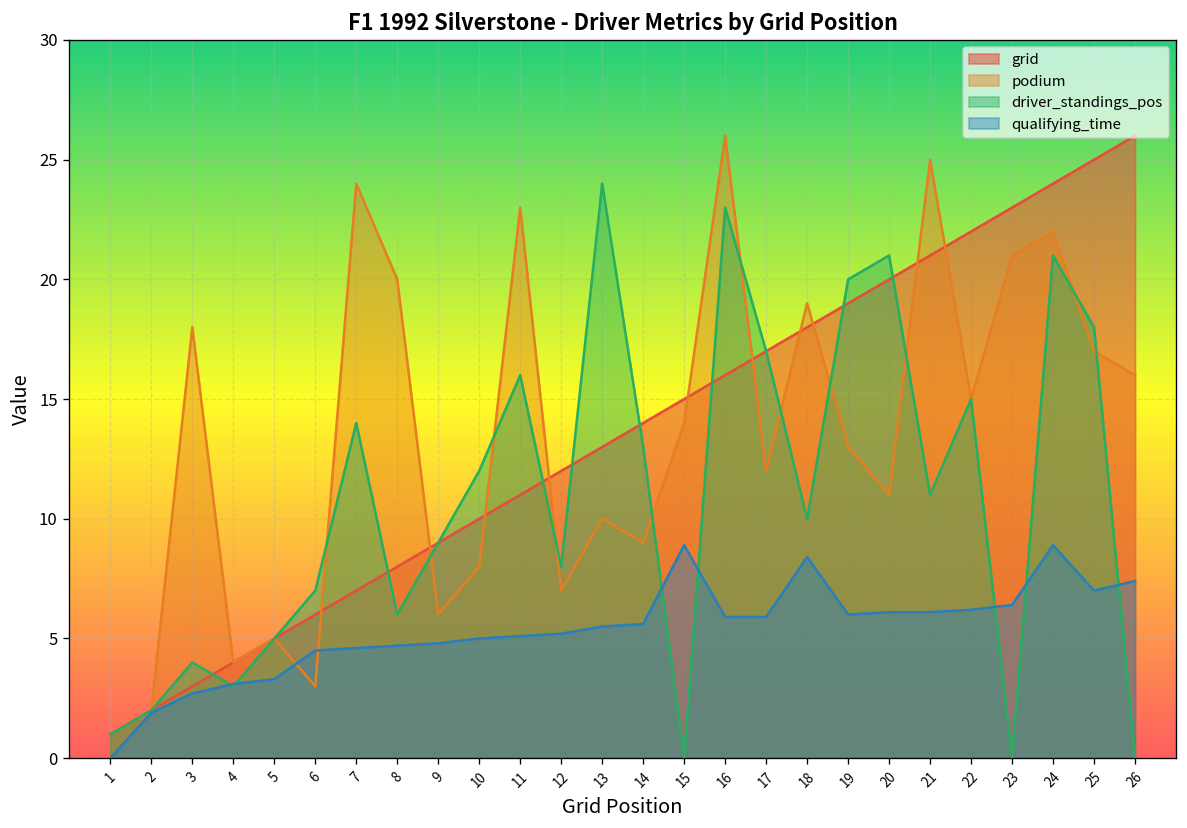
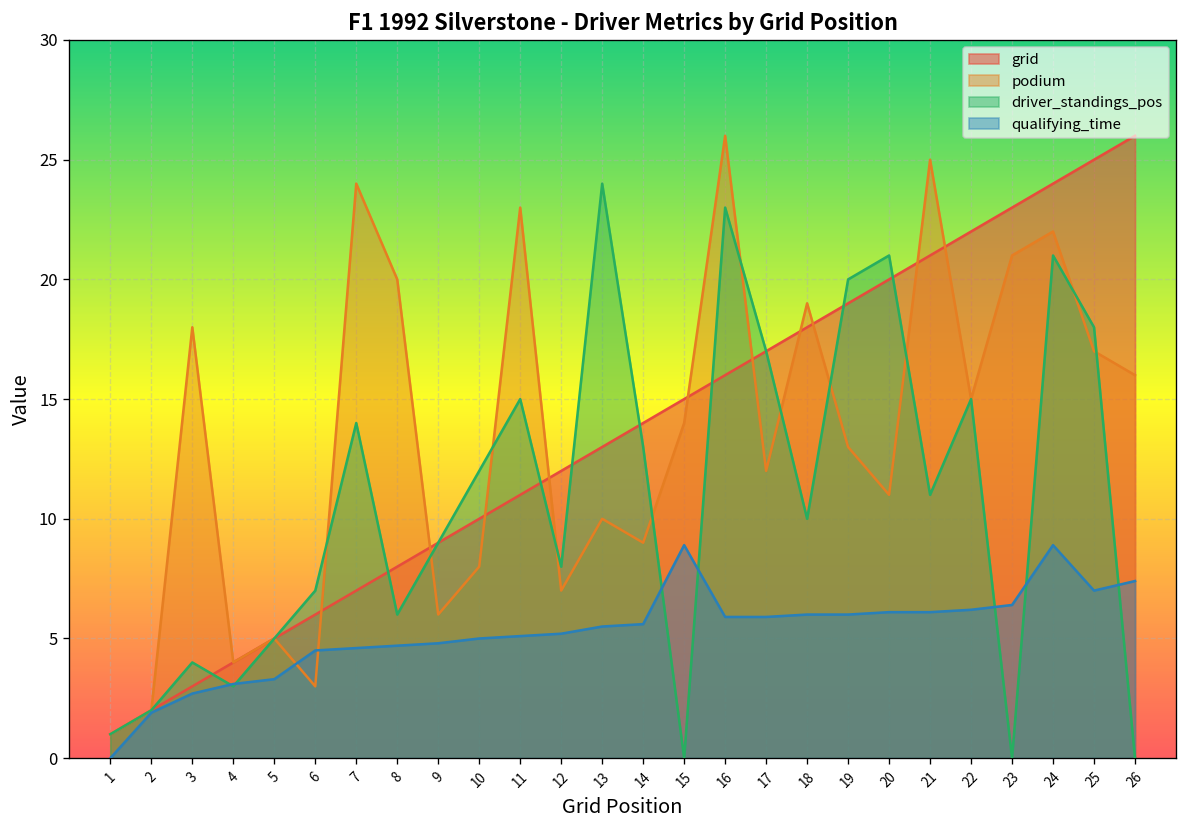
driver_standings_pos, 11: 16 -> 15
qualifying_time, 18: 8.4 -> 6.0
